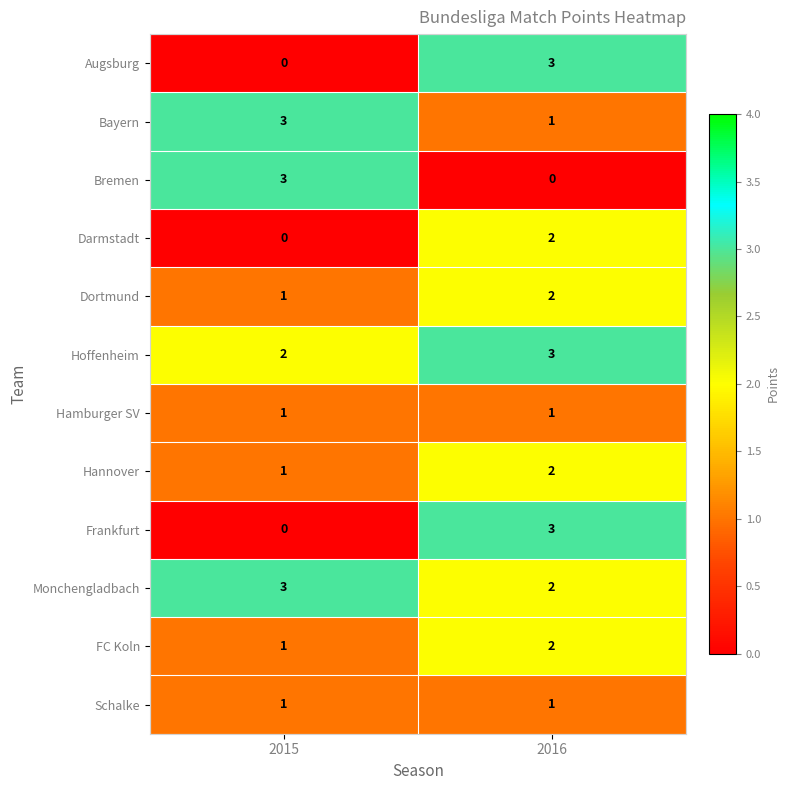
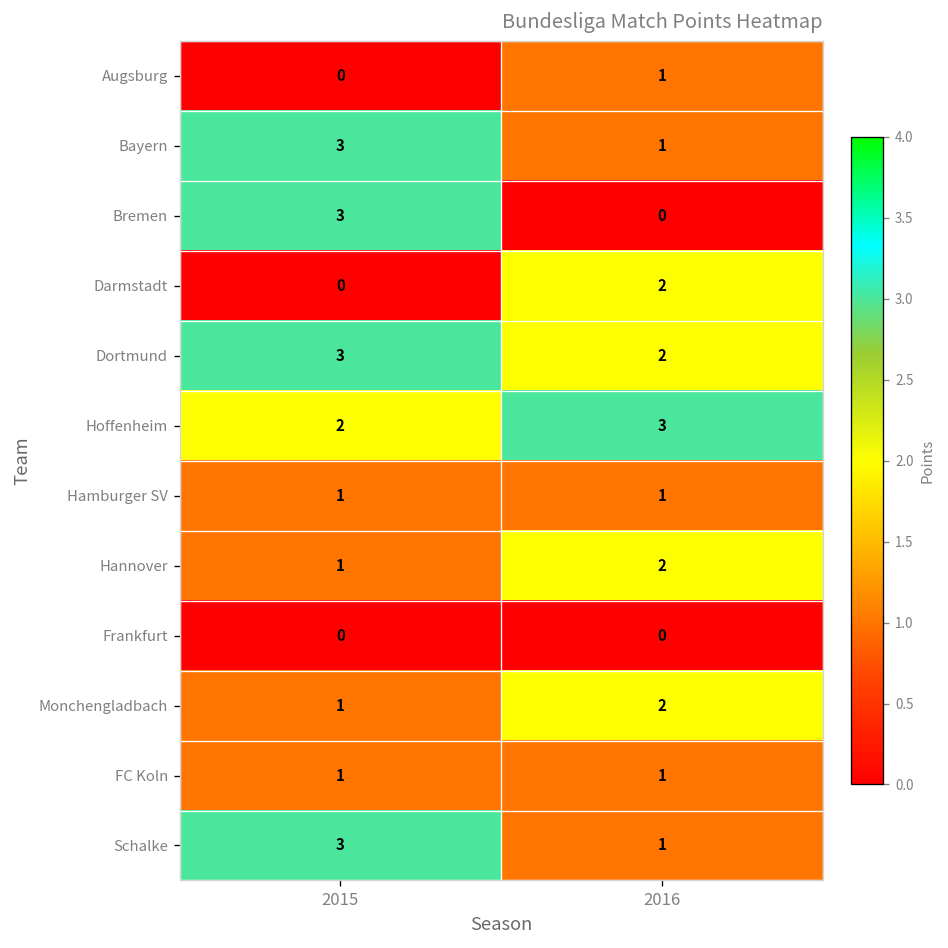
Augsburg, 2016: 3 -> 1
Dortmund, 2015: 1 -> 3
Frankfurt, 2016: 3 -> 0
Monchengladbach, 2015: 3 -> 1
FC Koln, 2016: 2 -> 1
Schalke, 2015: 1 -> 3
